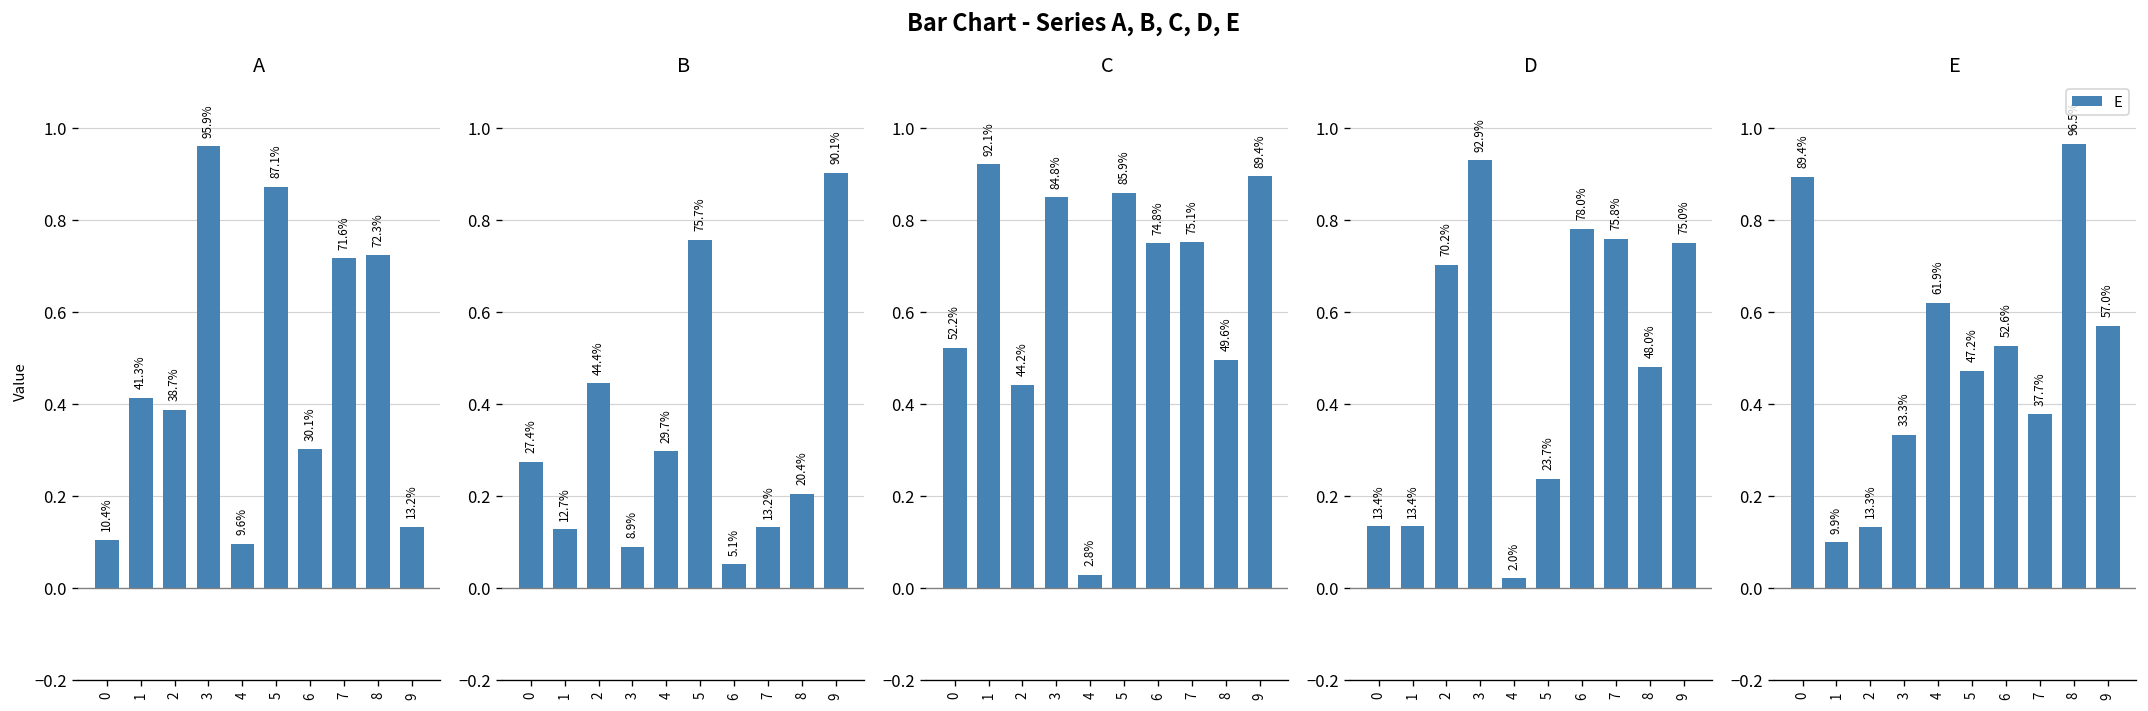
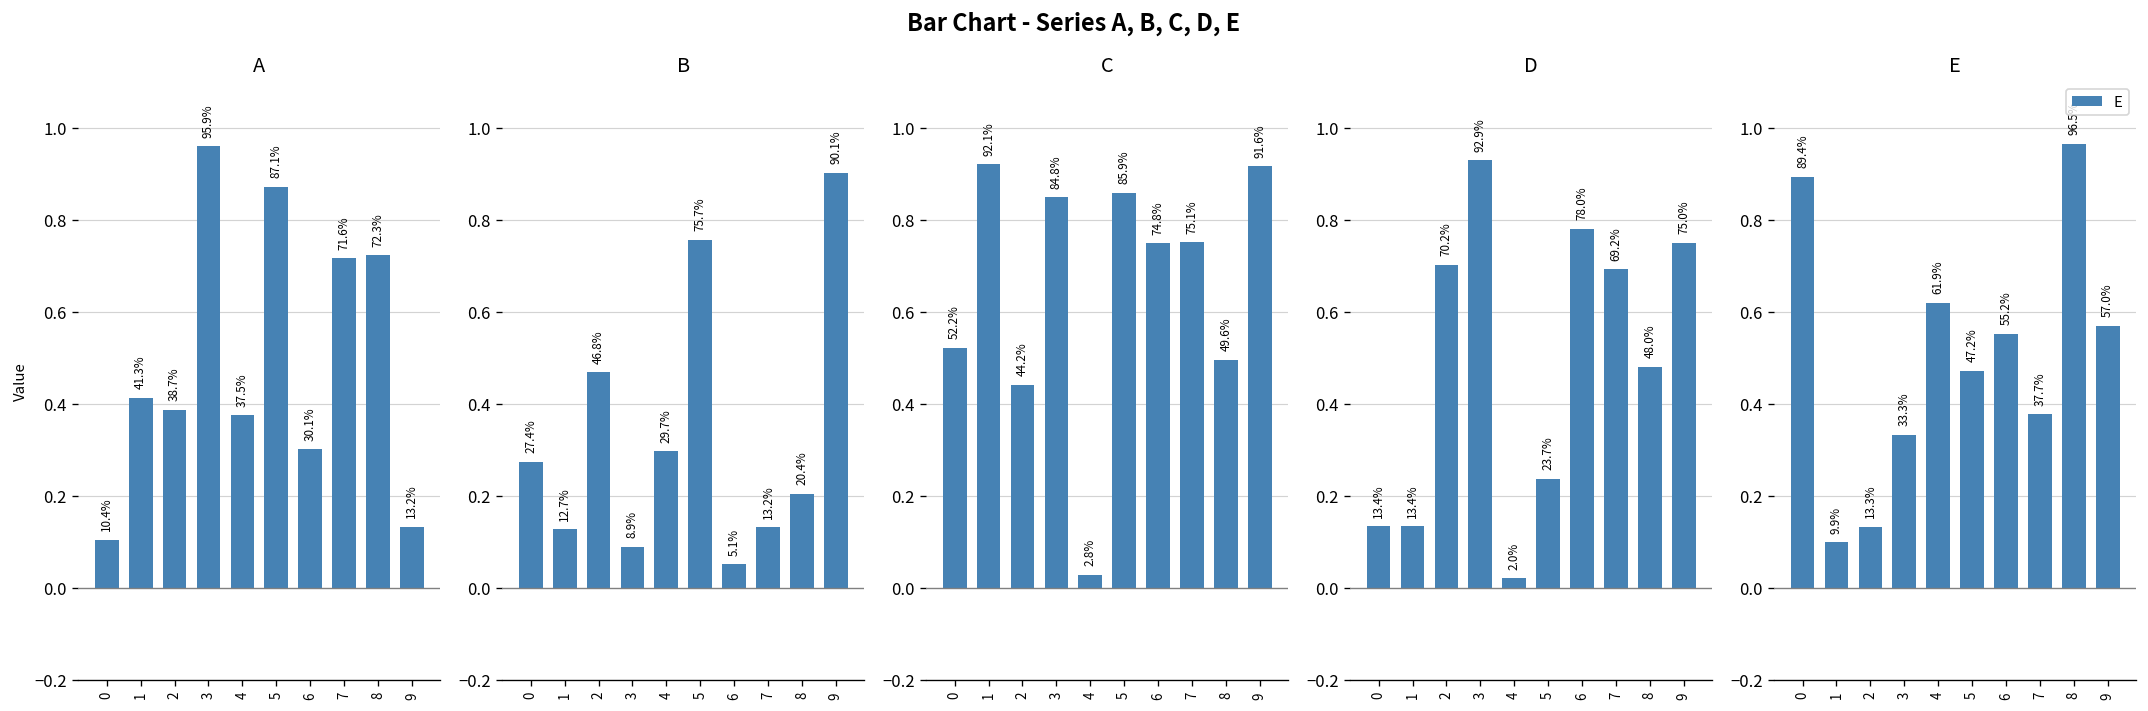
A, 4: 9.6% -> 37.5%
B, 2: 44.4% -> 46.8%
C, 9: 89.4% -> 91.6%
D, 7: 75.8% -> 69.2%
E, 6: 52.6% -> 55.2%
